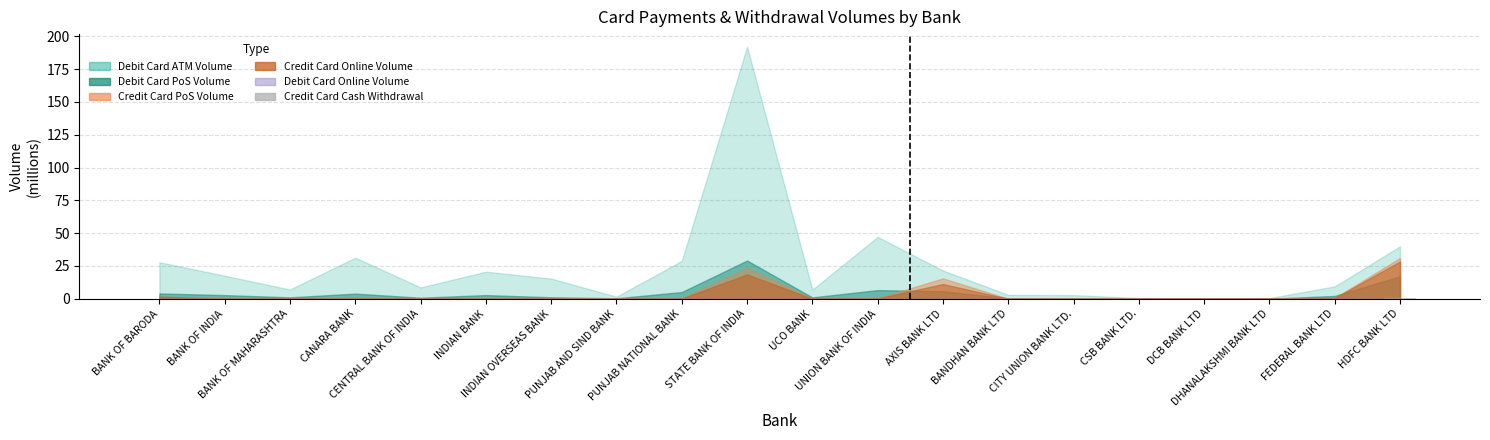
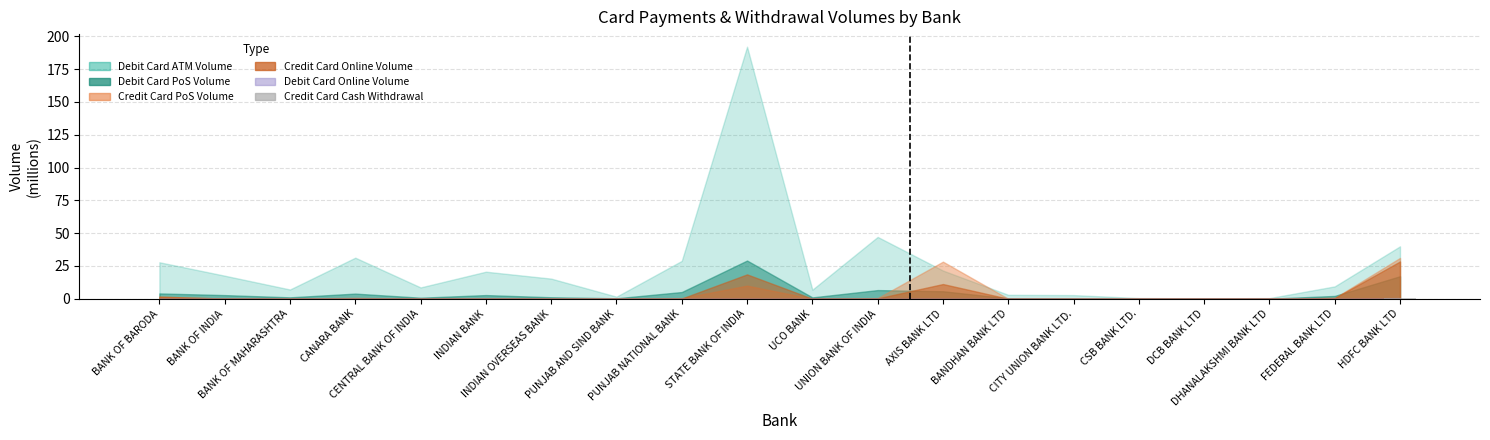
Credit Card PoS Volume, STATE BANK OF INDIA: 23 -> 10
Credit Card PoS Volume, AXIS BANK LTD: 16 -> 28
